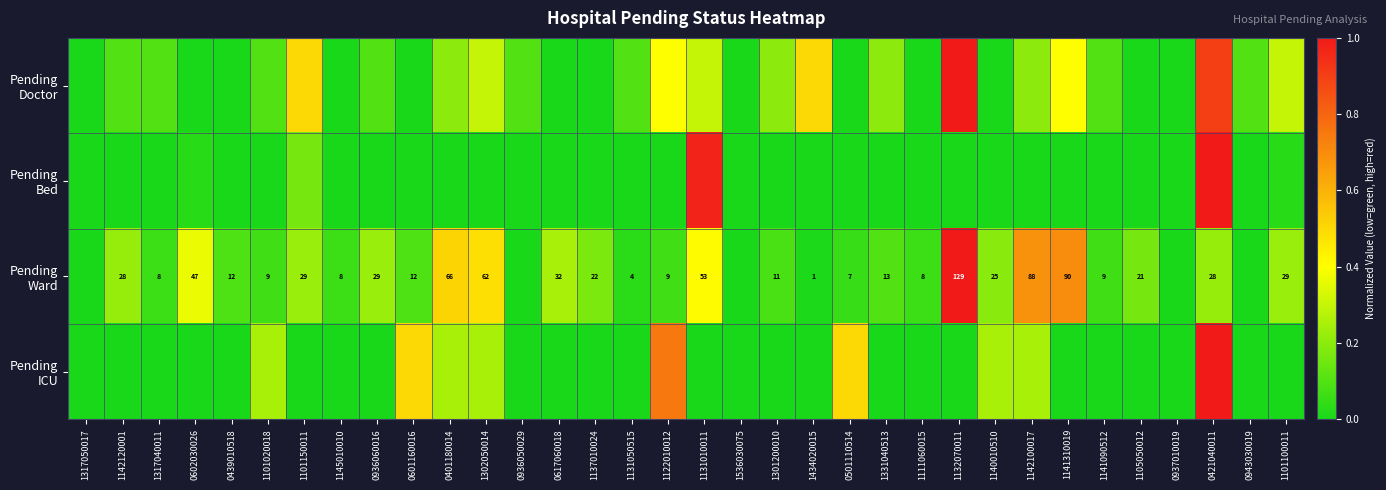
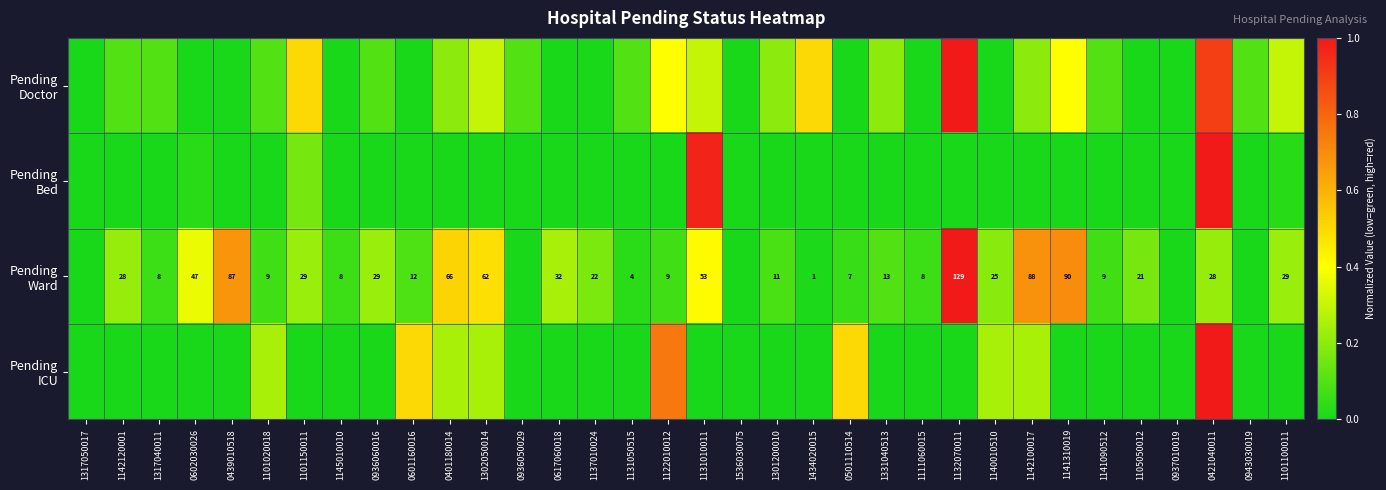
Pending Ward, 0439010518: 12 -> 87
